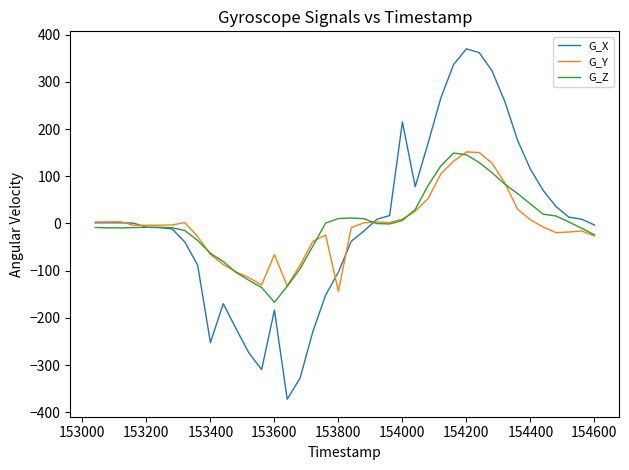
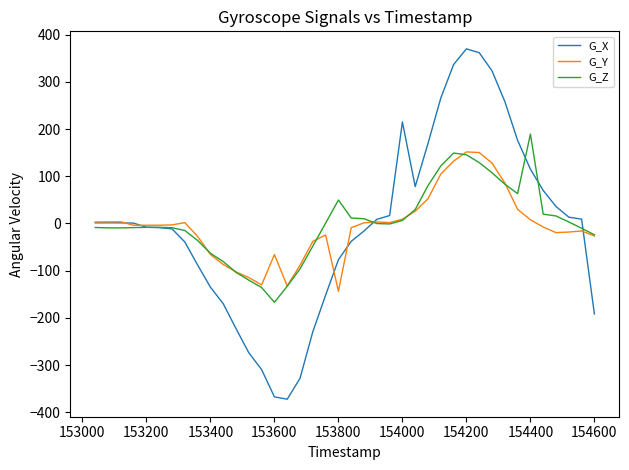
G_X, 153400: -250 -> -140
G_X, 153600: -180 -> -370
G_X, 153800: -100 -> -80
G_Z, 153800: 10 -> 50
G_Z, 154400: 40 -> 190
G_X, 154600: 0 -> -190
